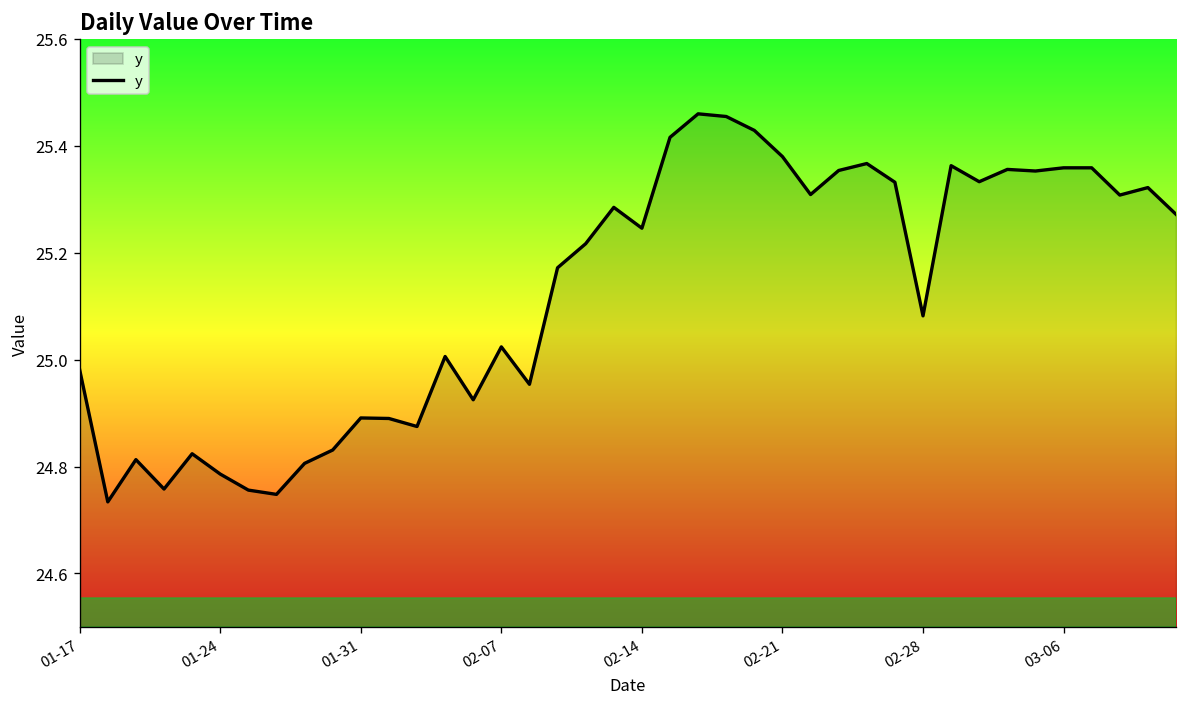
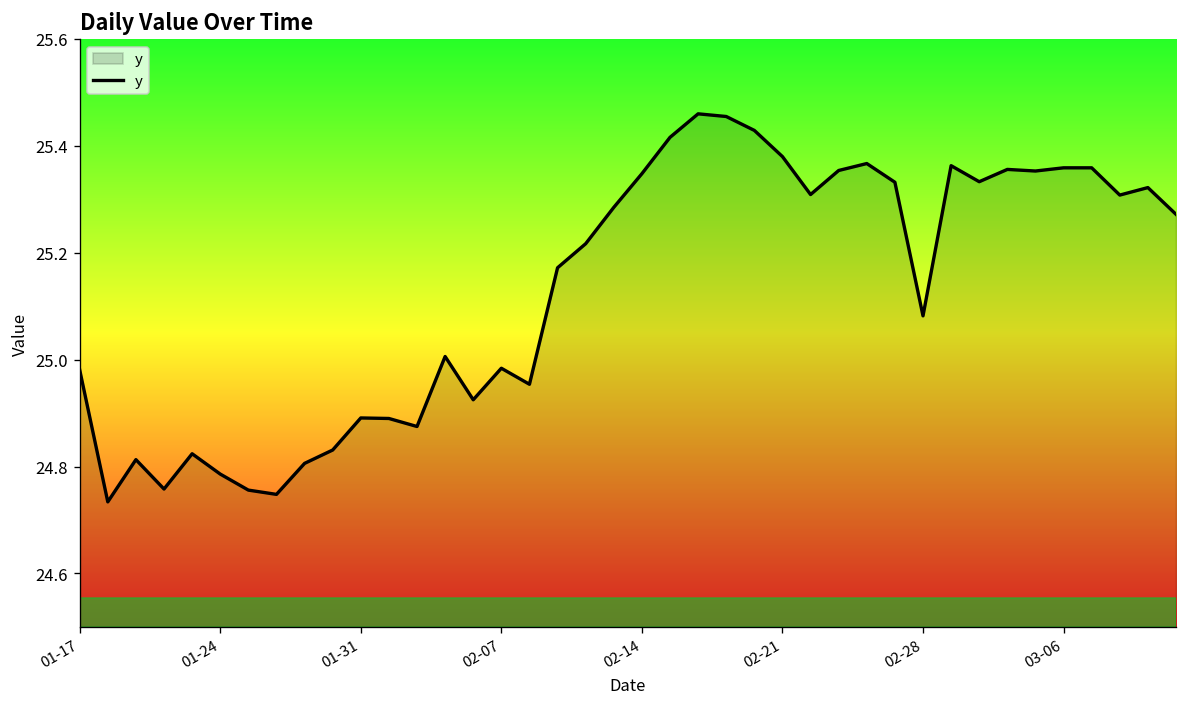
02-07: 25.02 -> 24.98
02-14: 25.25 -> 25.35
